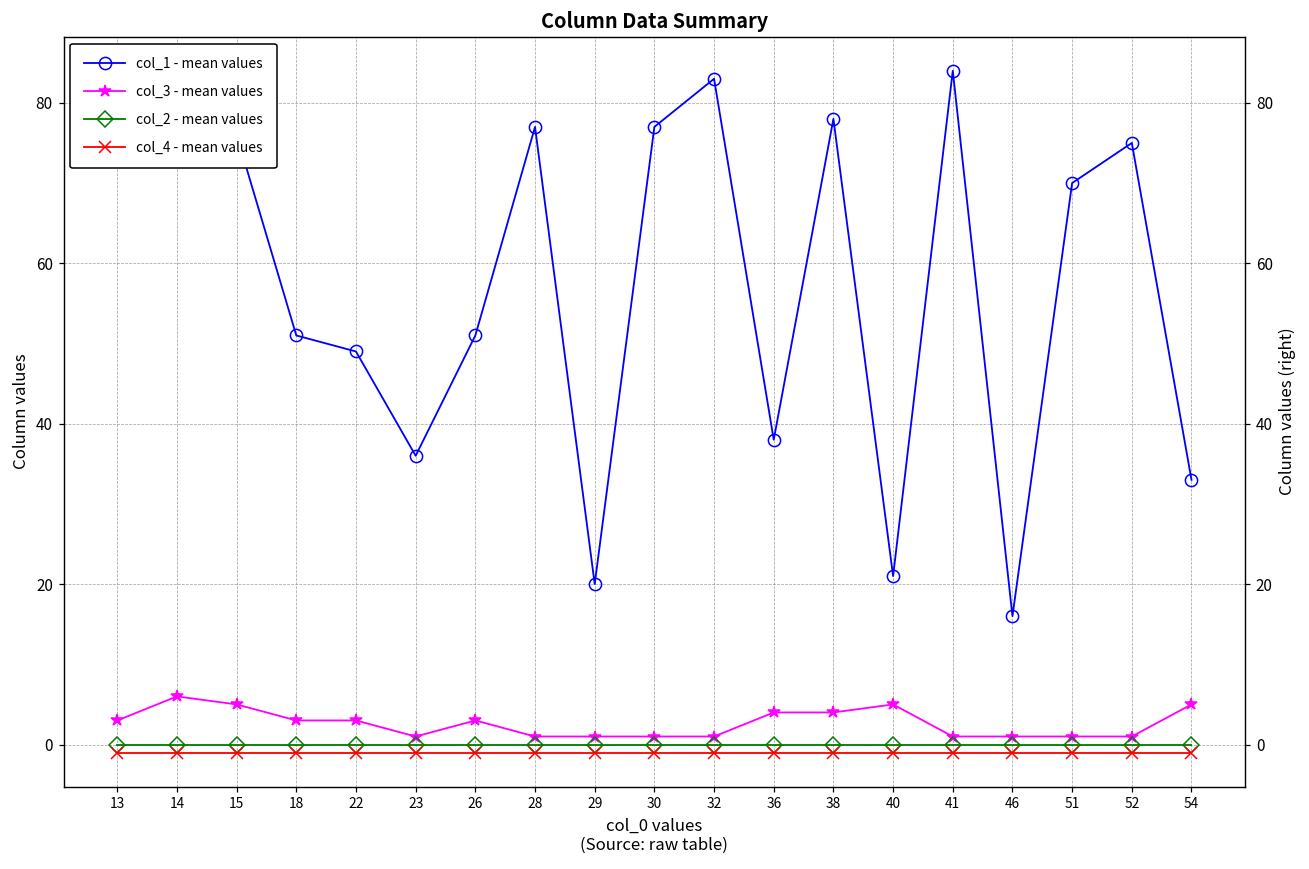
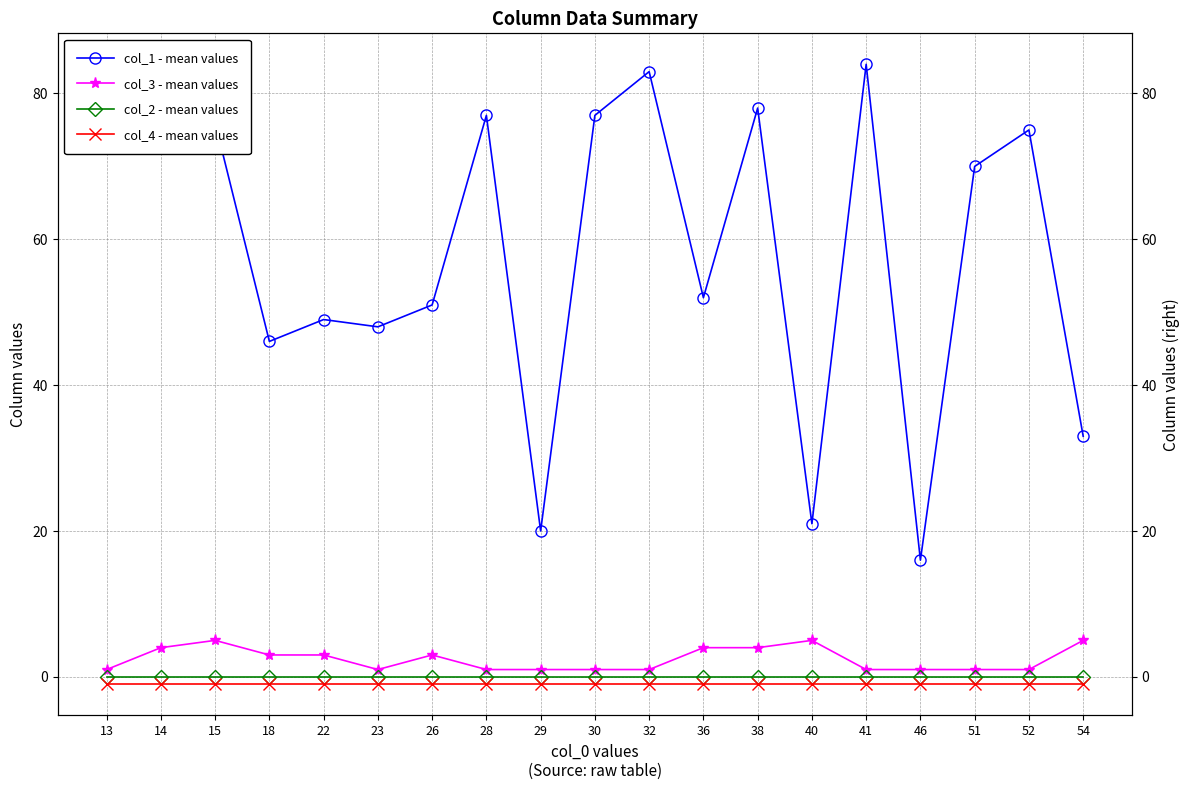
col_3 - mean values, 13: 3 -> 1
col_3 - mean values, 14: 6 -> 4
col_1 - mean values, 18: 51 -> 46
col_1 - mean values, 23: 36 -> 48
col_1 - mean values, 36: 38 -> 52
